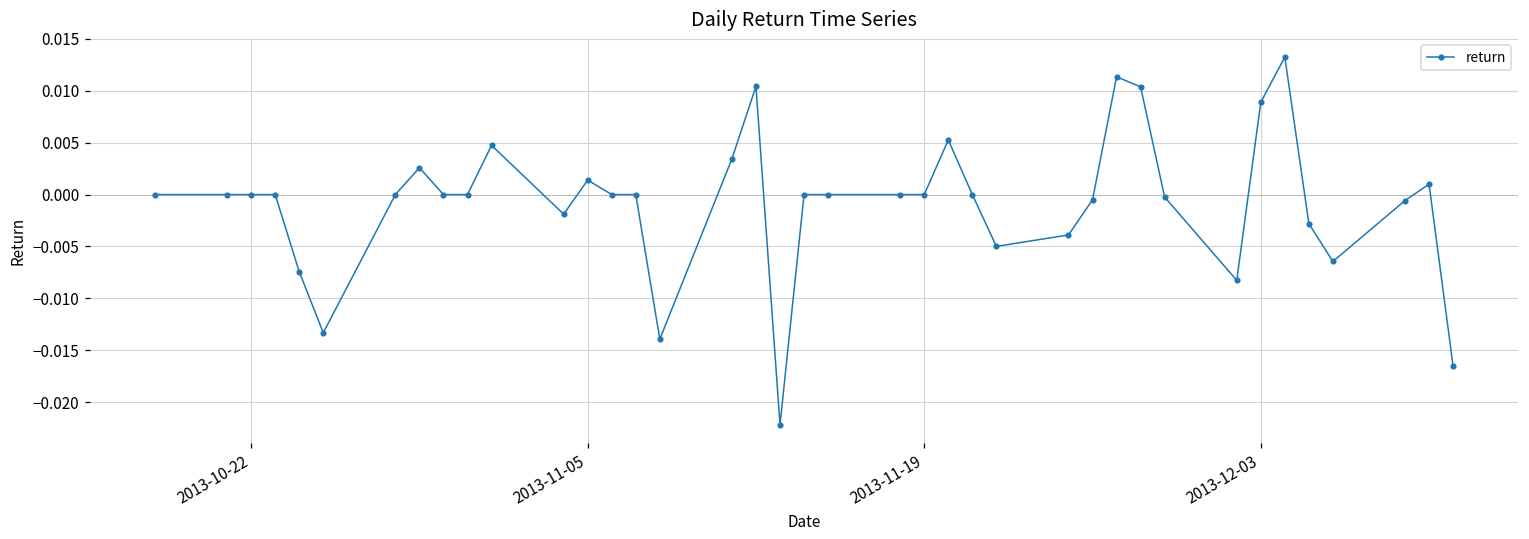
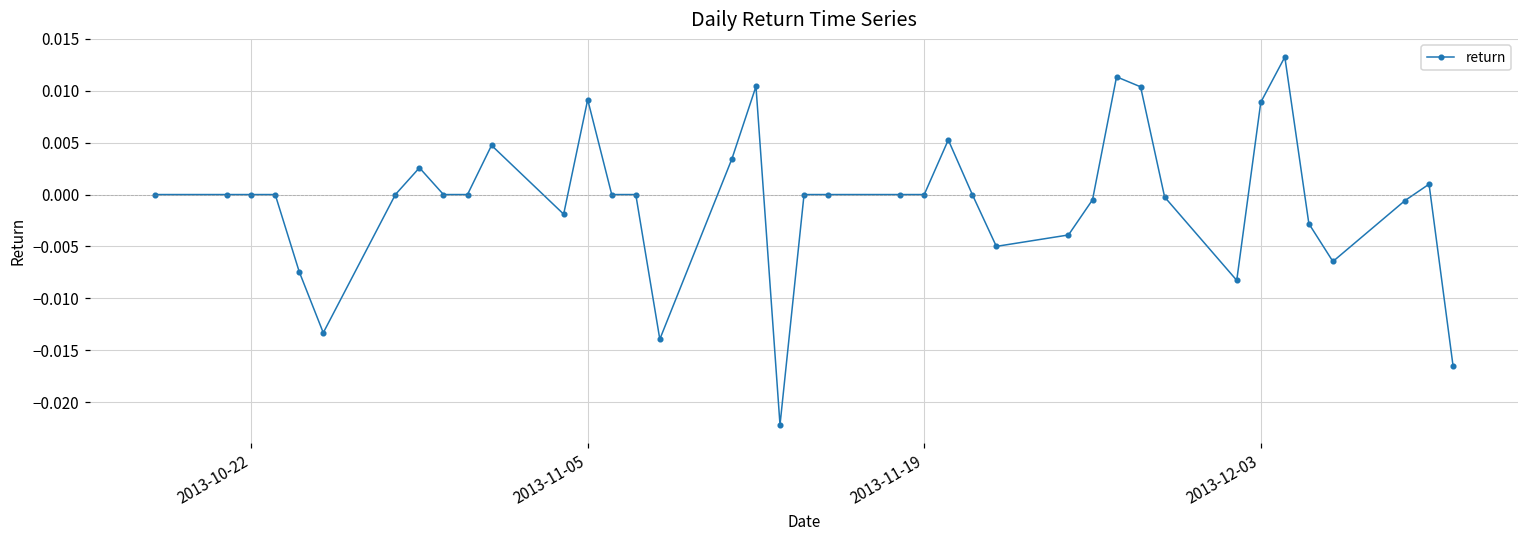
2013-11-05: 0.001 -> 0.009
